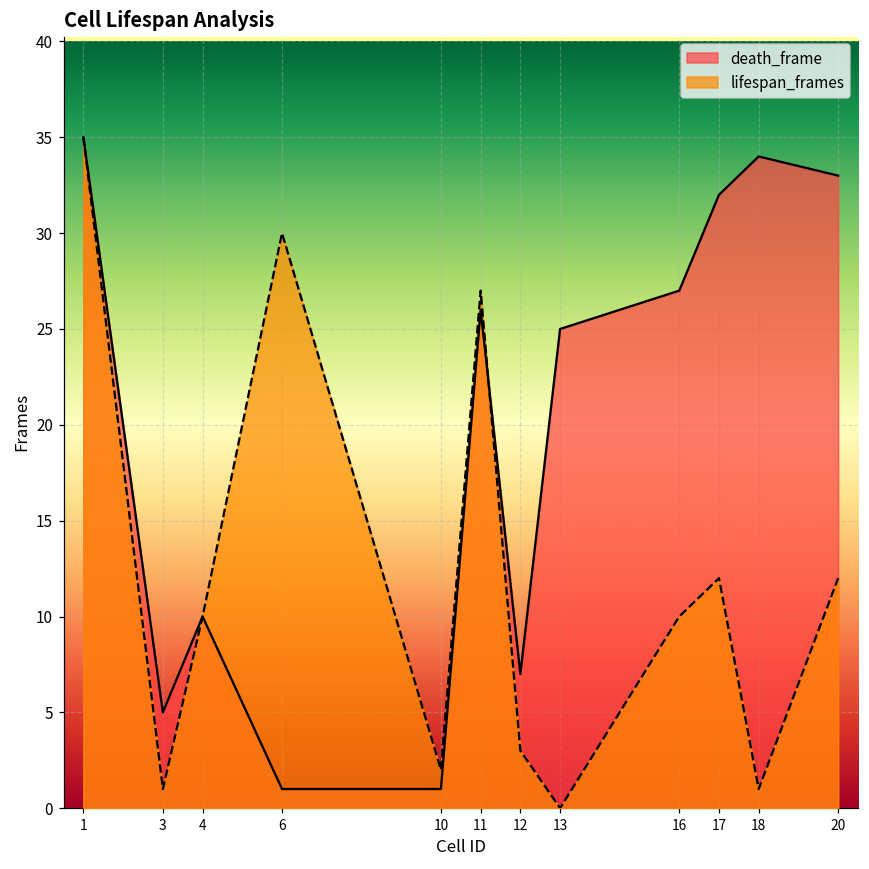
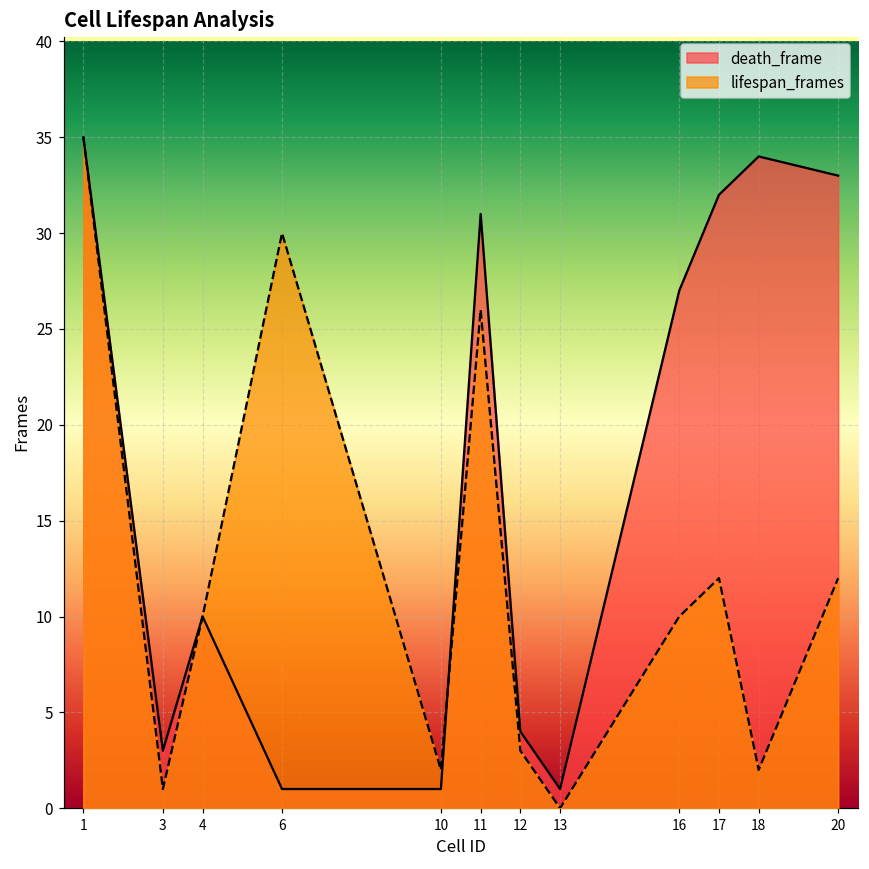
death_frame, 3: 5 -> 3
death_frame, 11: 26 -> 31
lifespan_frames, 11: 27 -> 26
death_frame, 12: 7 -> 4
death_frame, 13: 25 -> 1
lifespan_frames, 18: 1 -> 2
